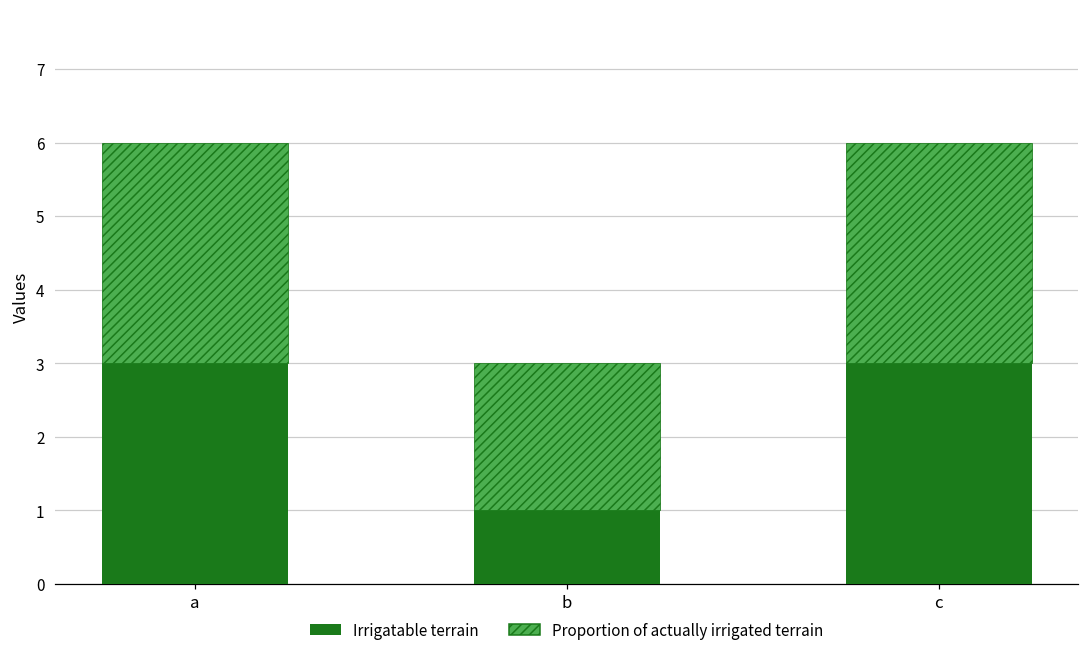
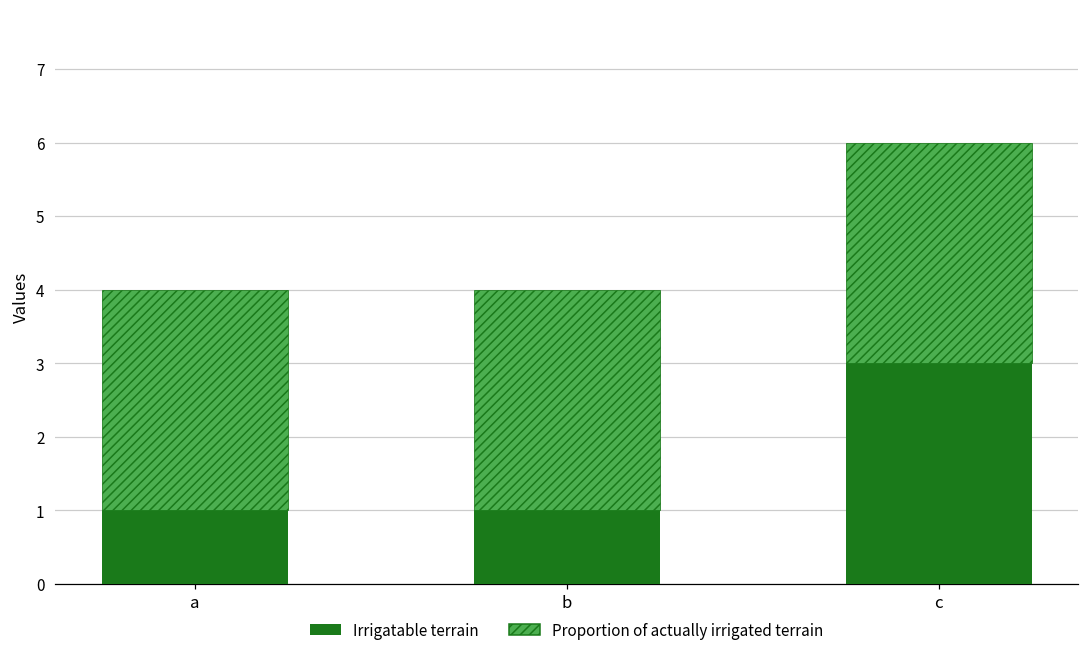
Irrigatable terrain, a: 3 -> 1
Proportion of actually irrigated terrain, b: 2 -> 3
